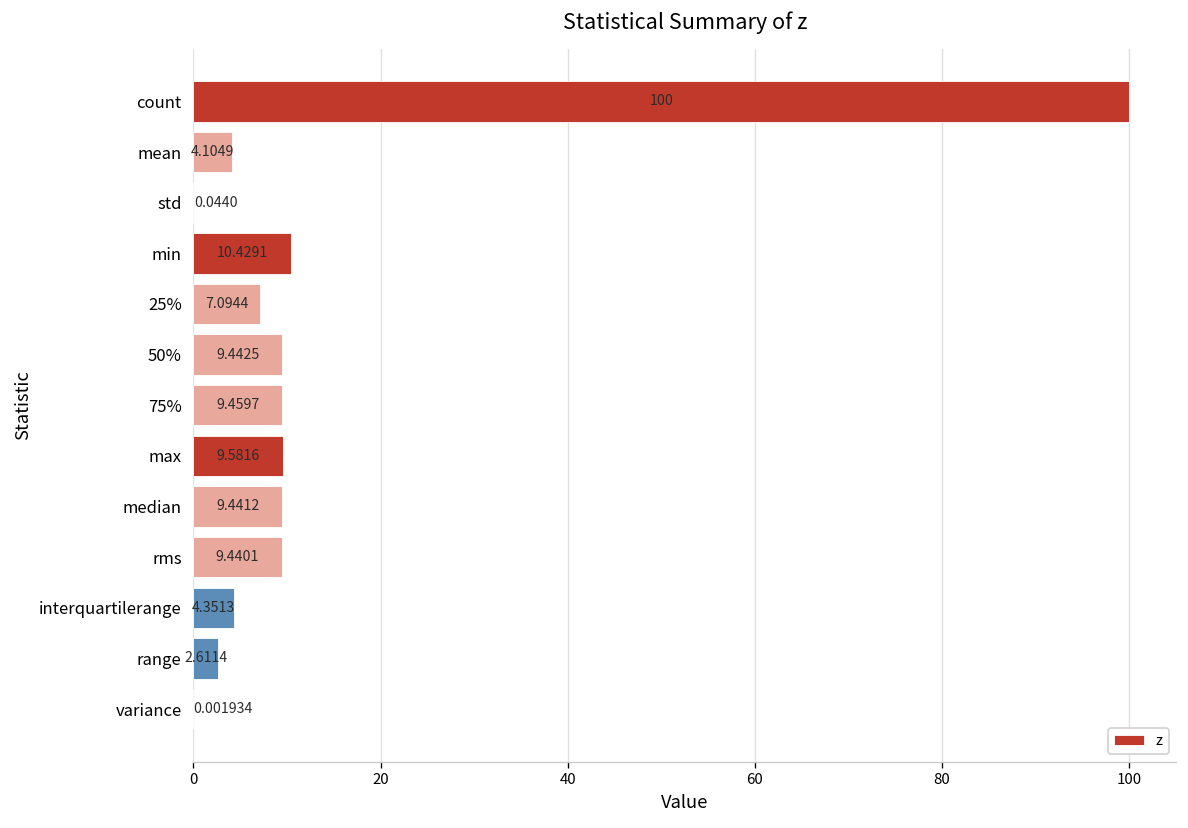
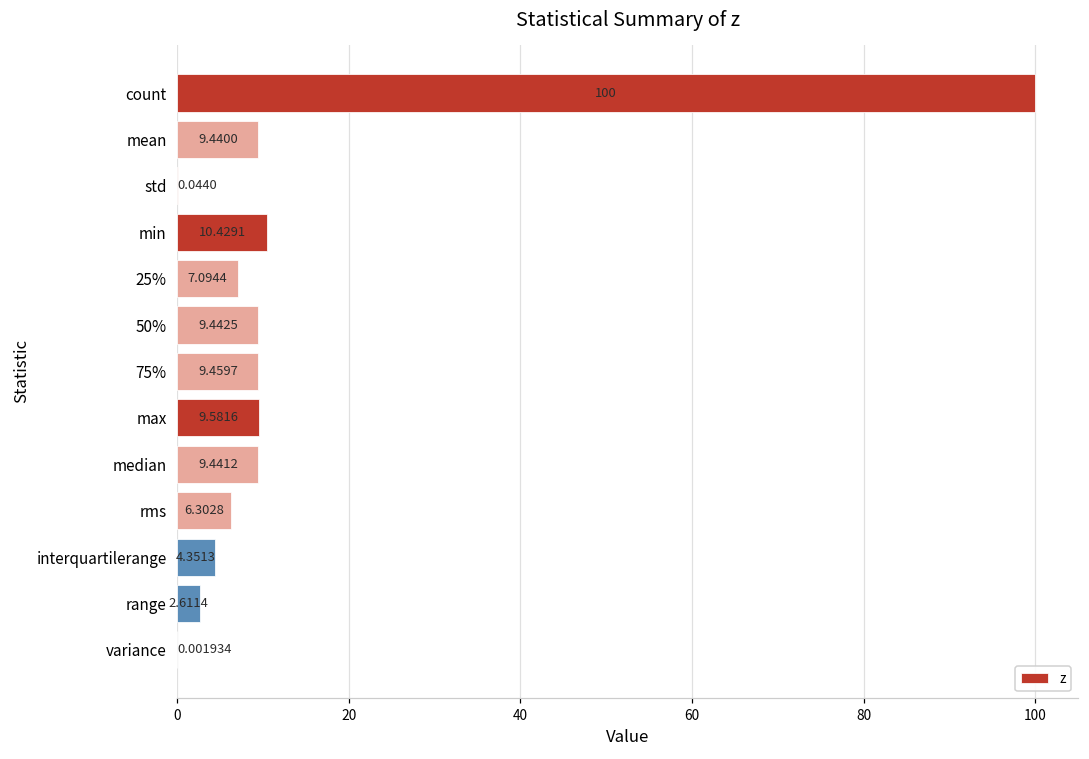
mean: 4.1049 -> 9.4400
rms: 9.4401 -> 6.3028
